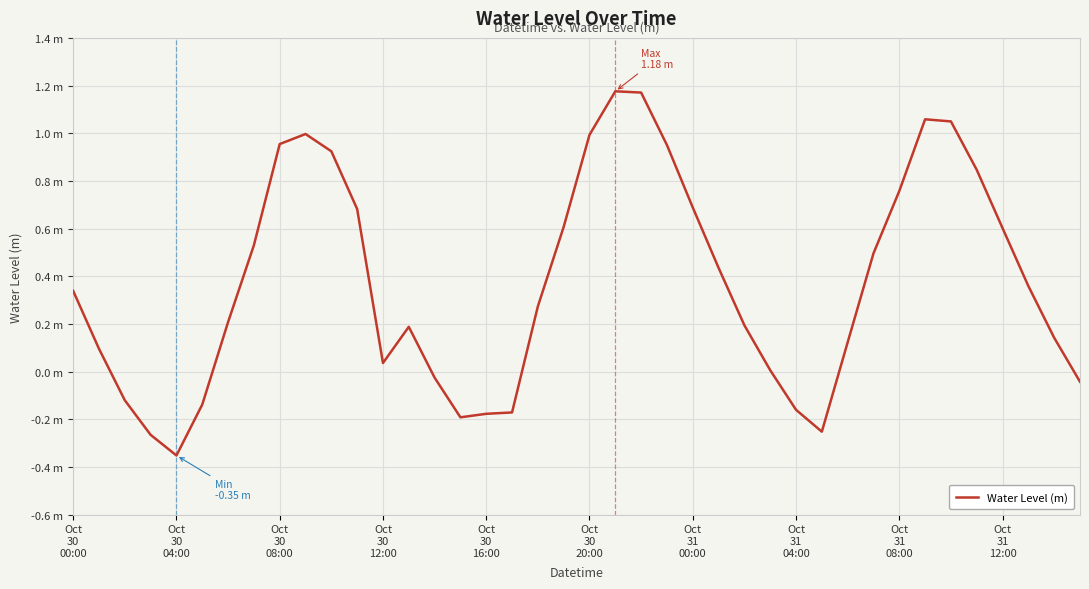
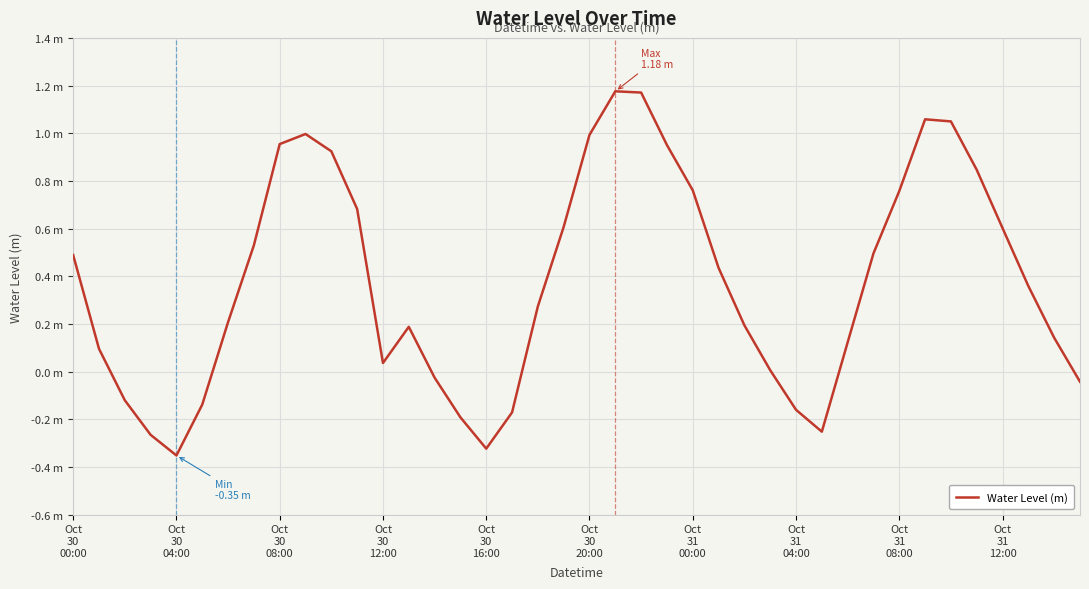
Oct 30 00:00: 0.34 m -> 0.49 m
Oct 30 16:00: -0.18 m -> -0.32 m
Oct 31 00:00: 0.69 m -> 0.76 m
